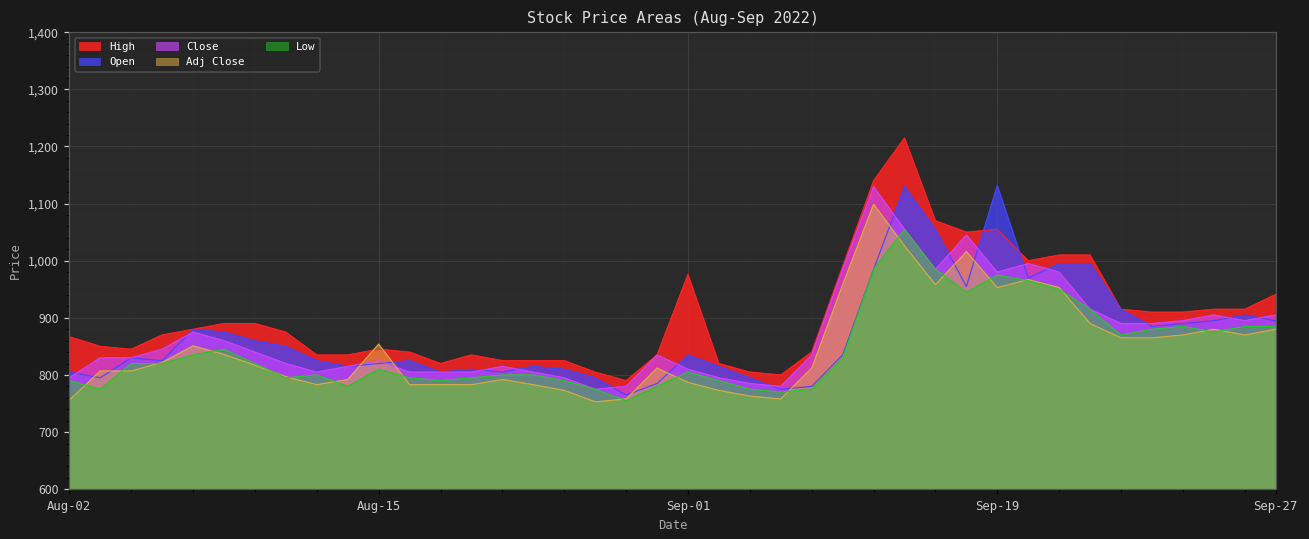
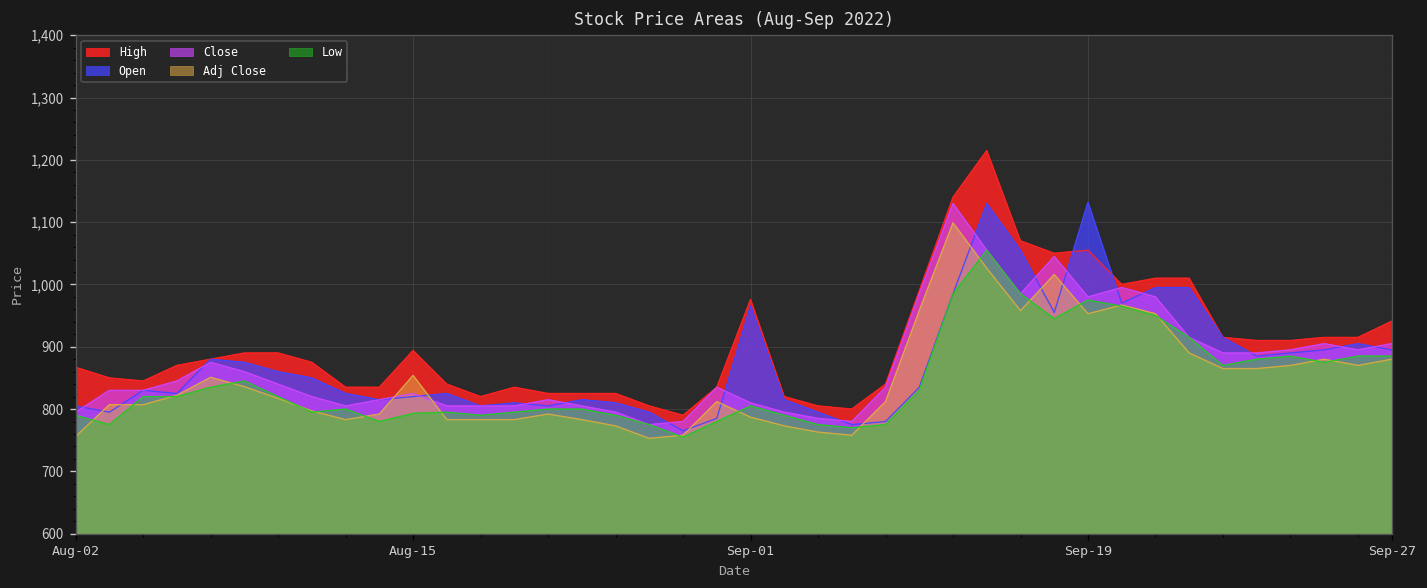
High, Aug-15: 850 -> 890
Low, Aug-15: 810 -> 790
Open, Sep-01: 840 -> 970
